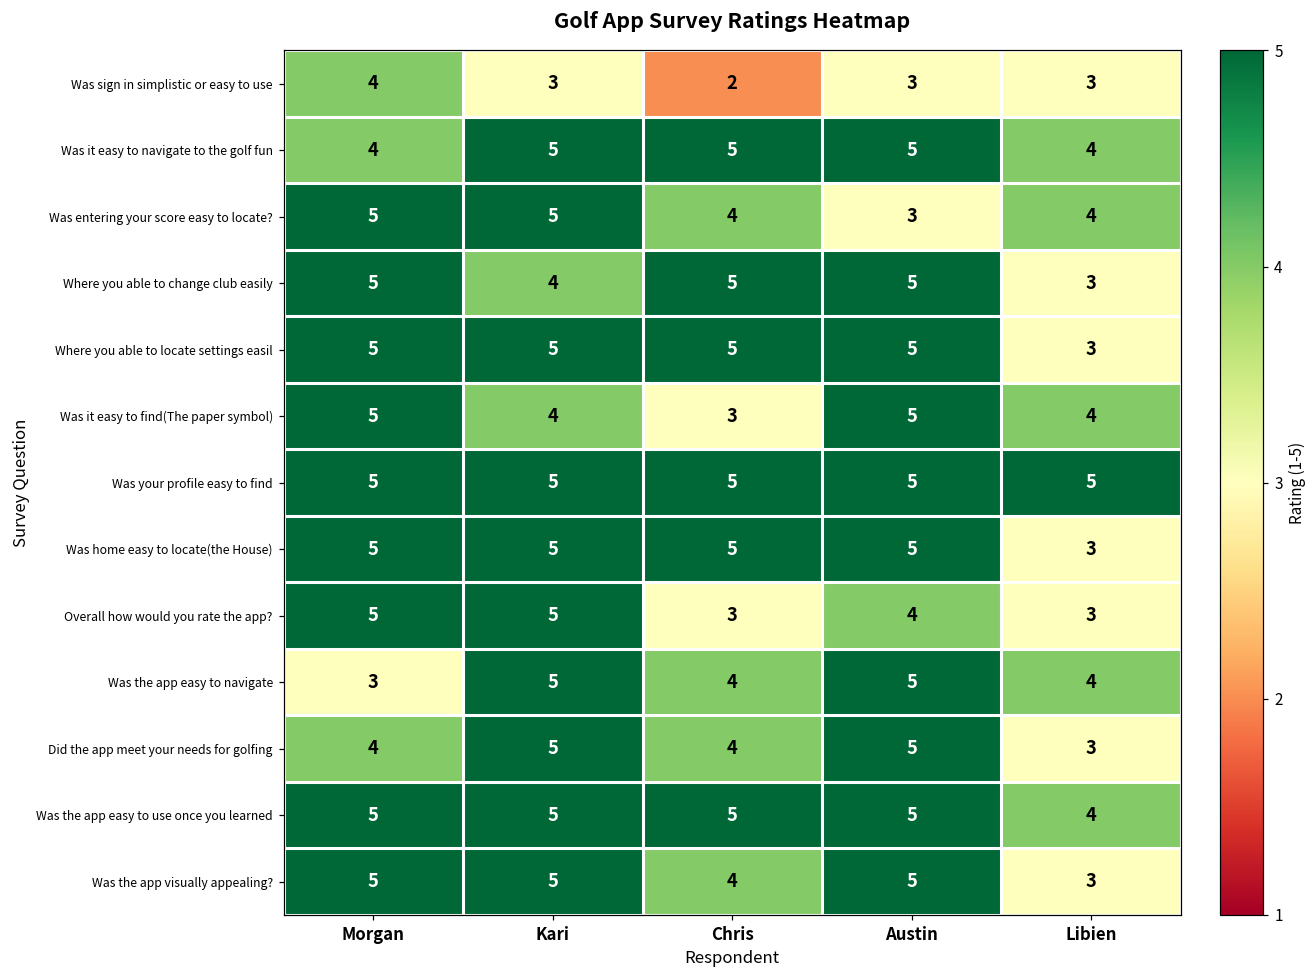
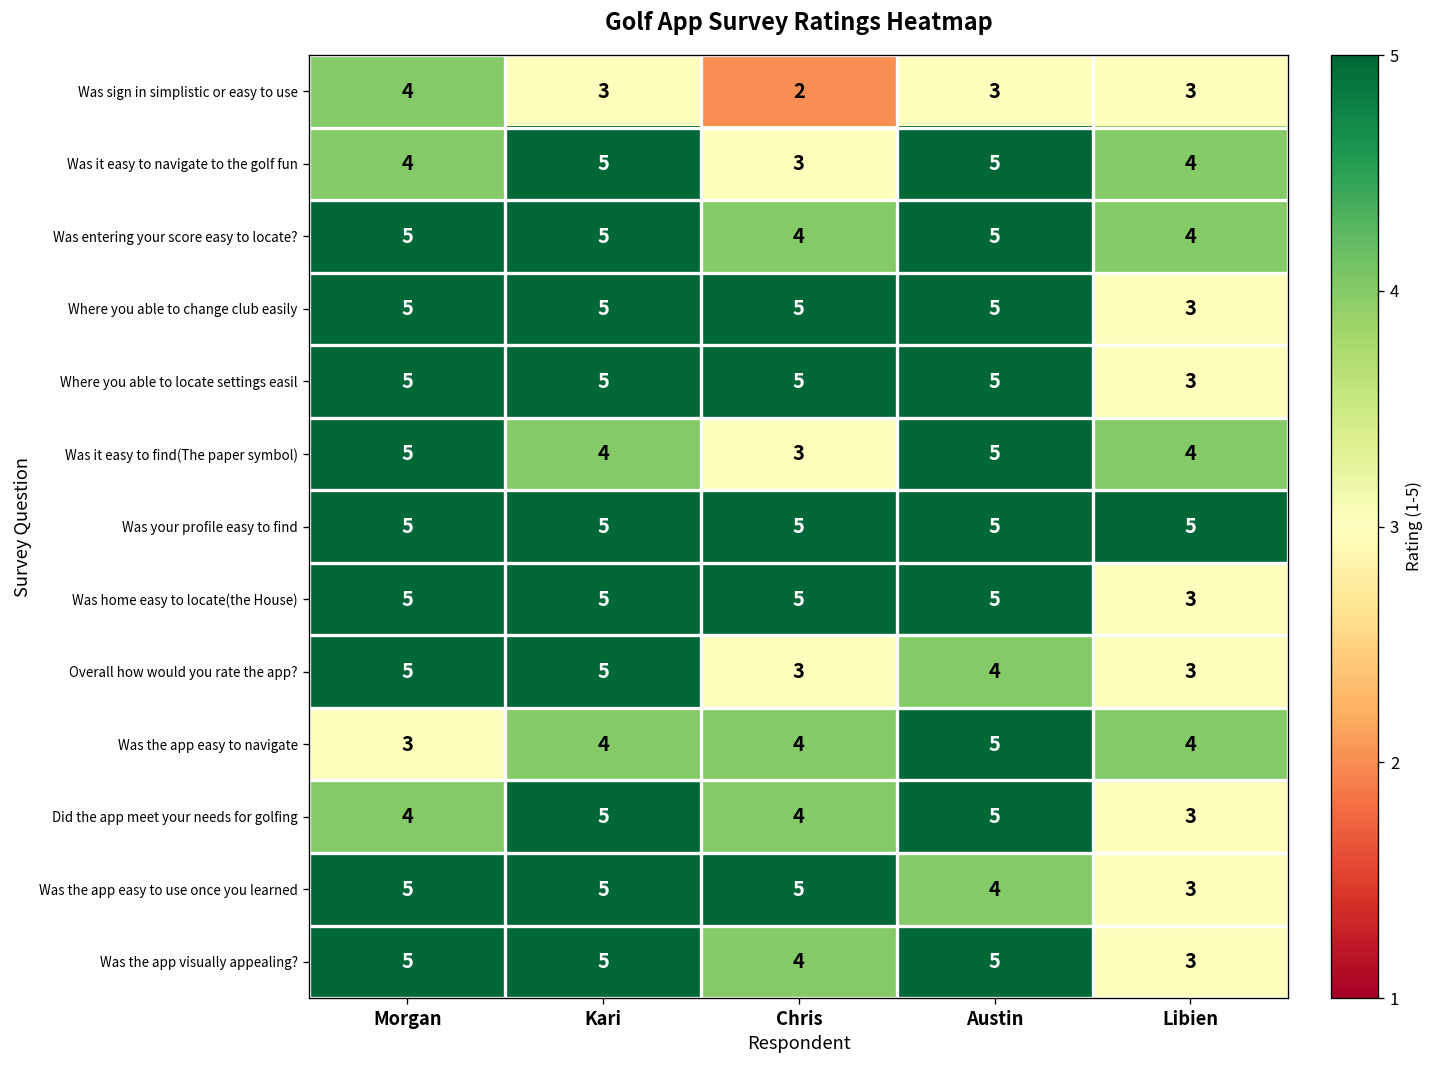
Was it easy to navigate to the golf fun, Chris: 5 -> 3
Was entering your score easy to locate?, Austin: 3 -> 5
Where you able to change club easily, Kari: 4 -> 5
Was the app easy to navigate, Kari: 5 -> 4
Was the app easy to use once you learned, Austin: 5 -> 4
Was the app easy to use once you learned, Libien: 4 -> 3
